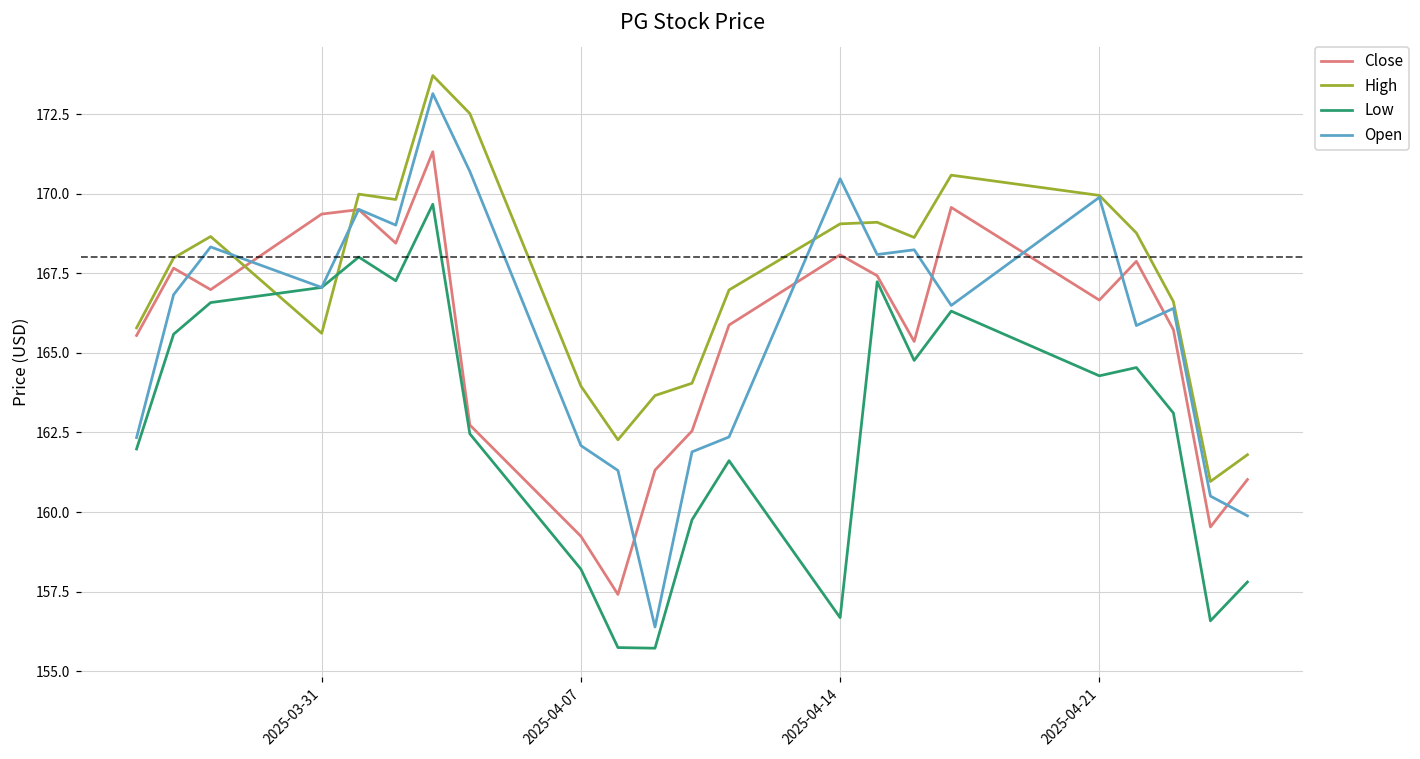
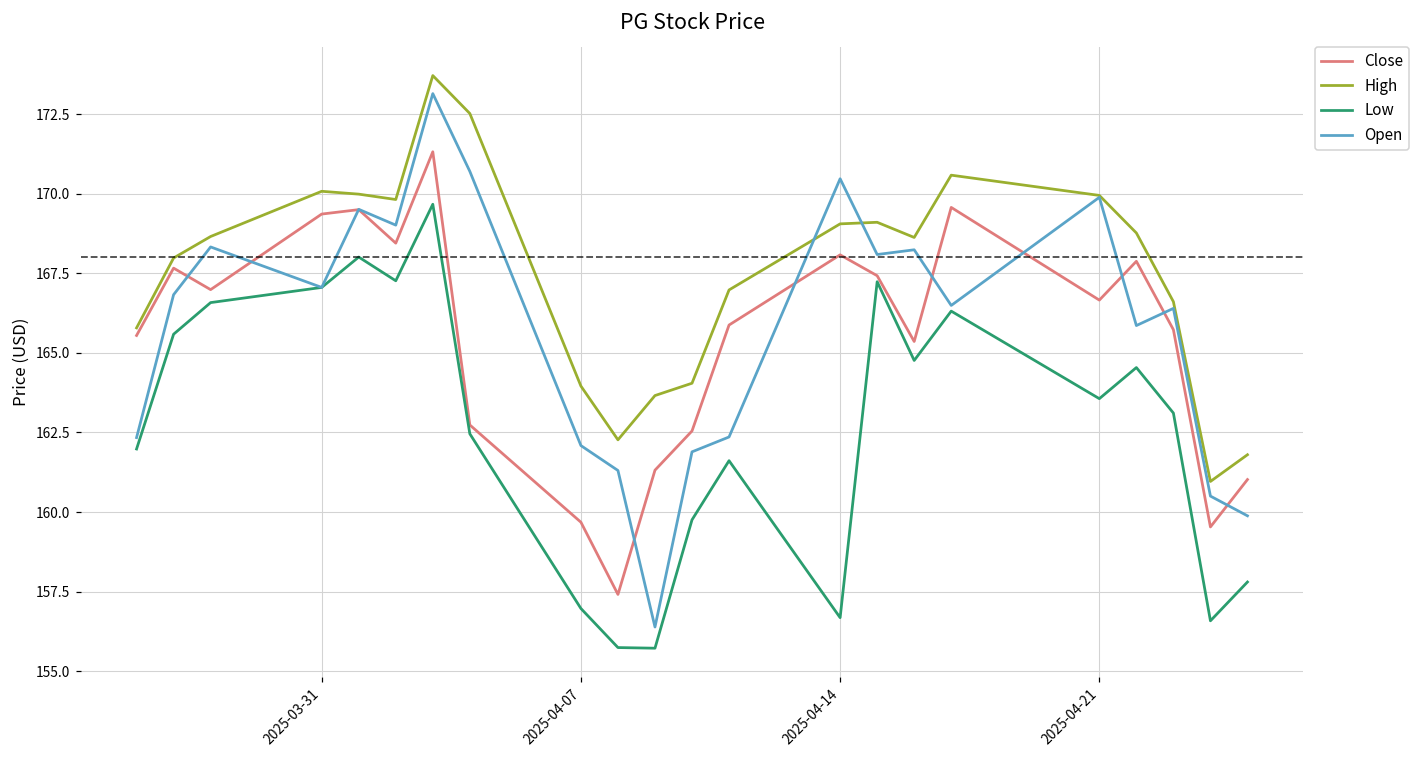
High, 2025-03-31: 165.6 -> 170.1
Close, 2025-04-07: 159.2 -> 159.7
Low, 2025-04-07: 158.2 -> 157.0
Low, 2025-04-21: 164.3 -> 163.6
